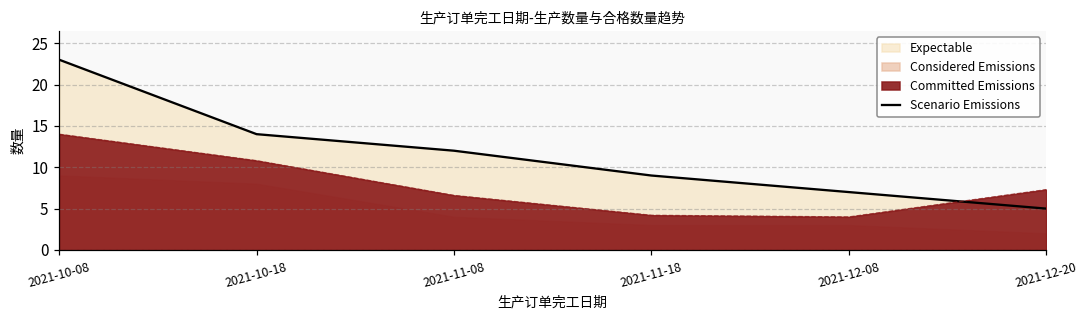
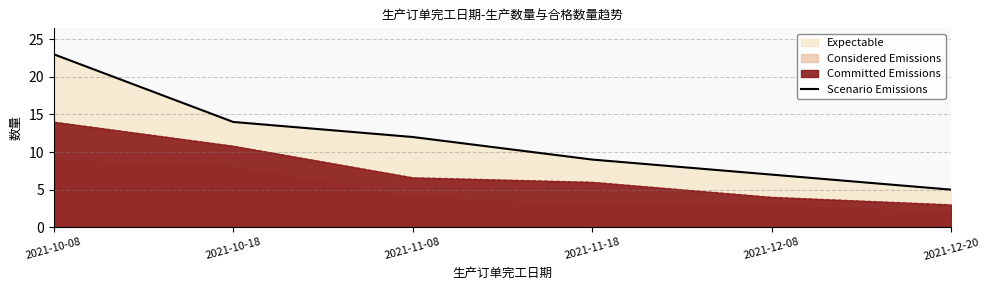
Committed Emissions, 2021-11-18: 4 -> 6
Committed Emissions, 2021-12-20: 7 -> 3
